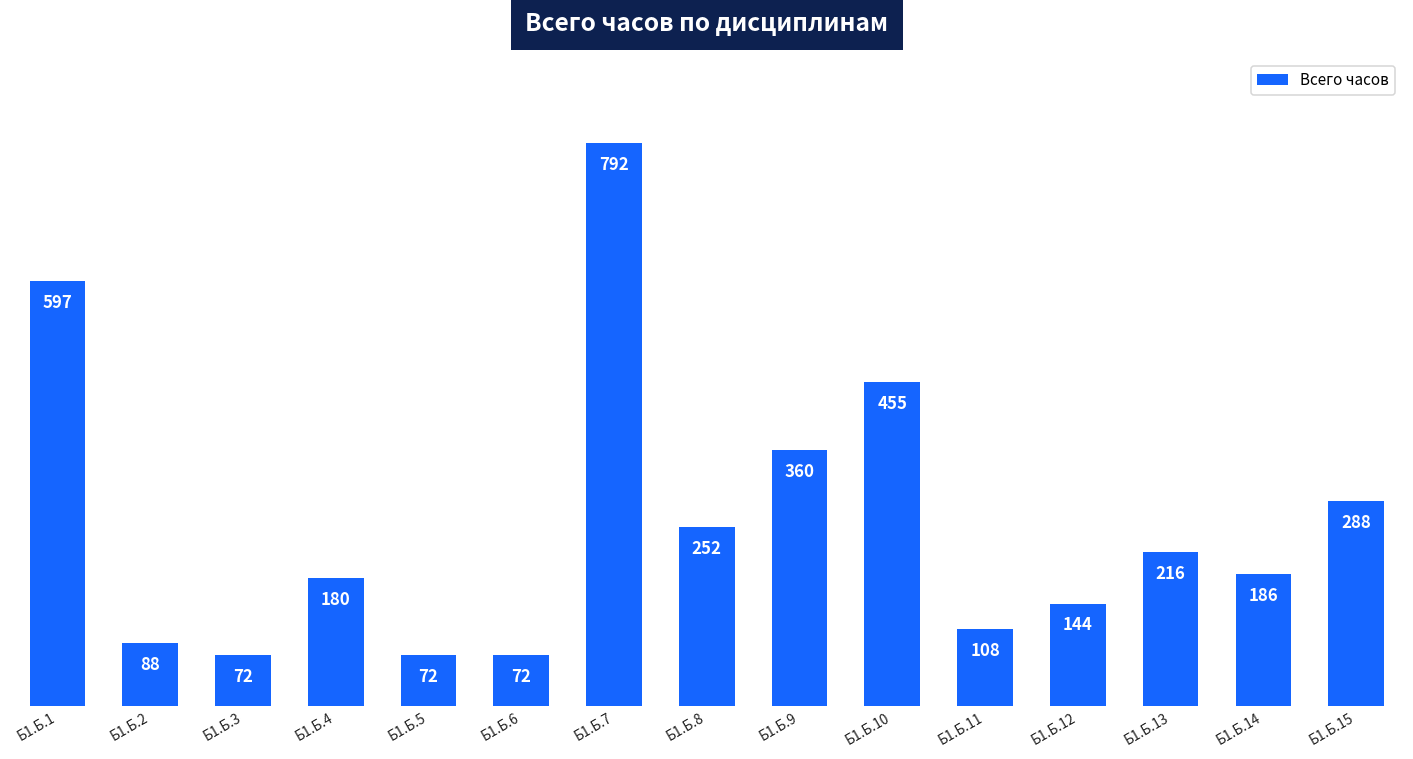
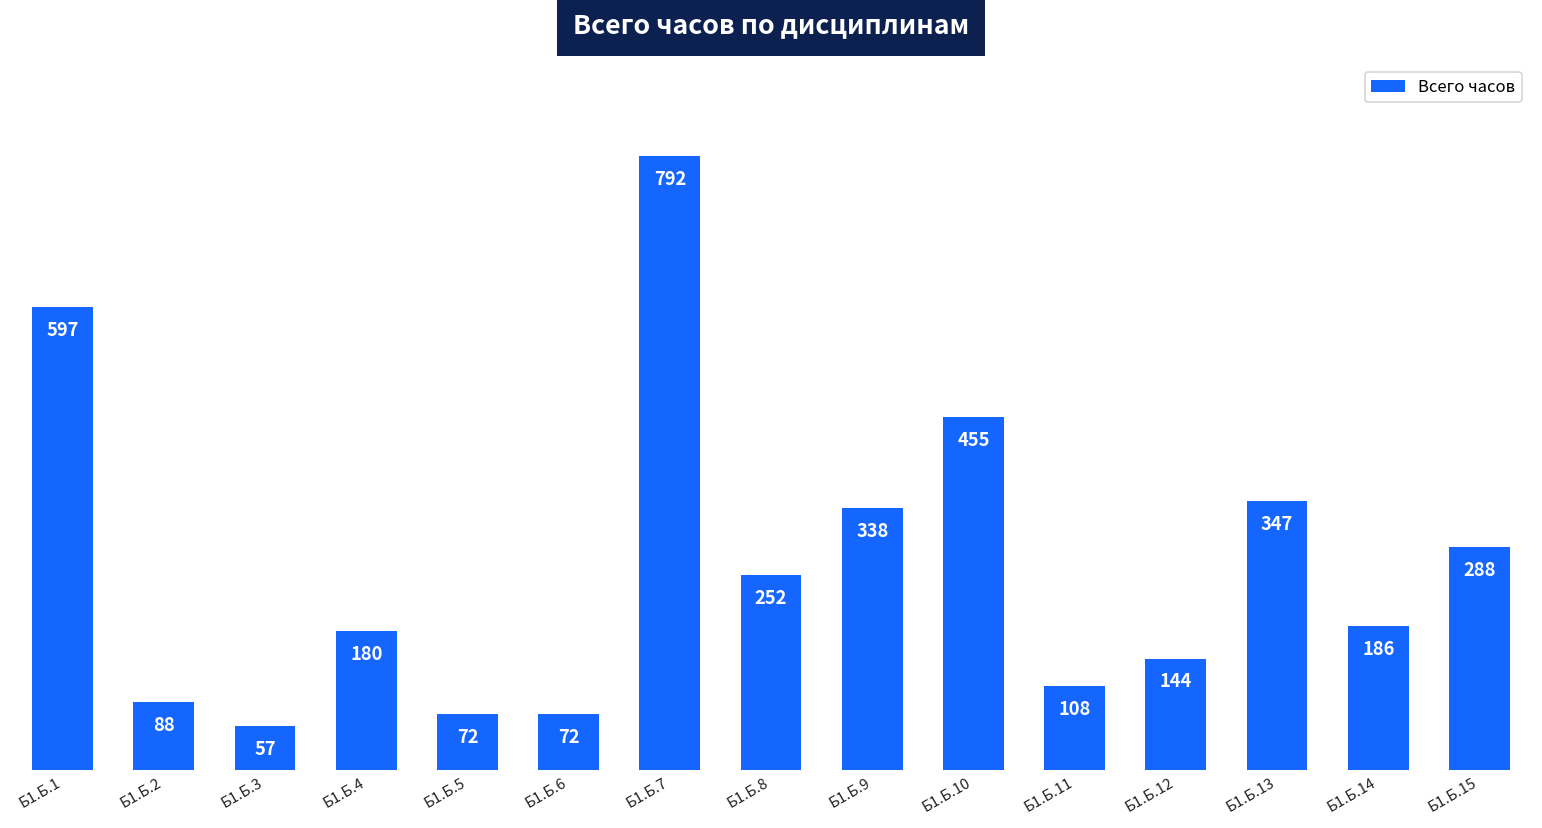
Б1.Б.3: 72 -> 57
Б1.Б.9: 360 -> 338
Б1.Б.13: 216 -> 347
